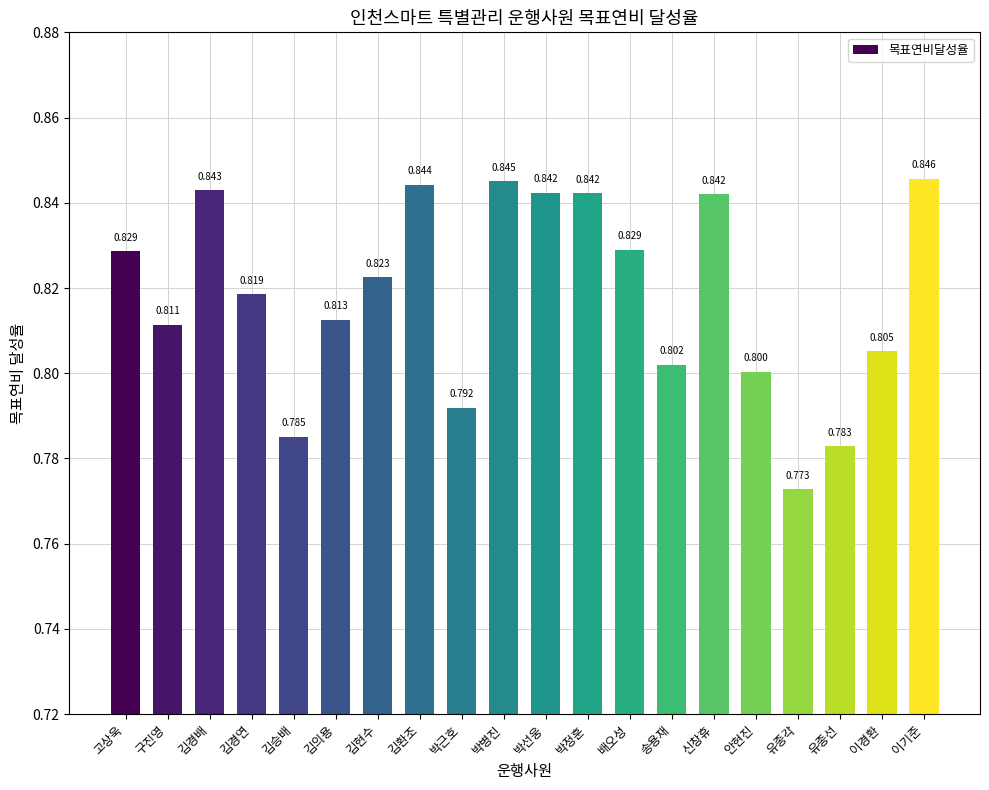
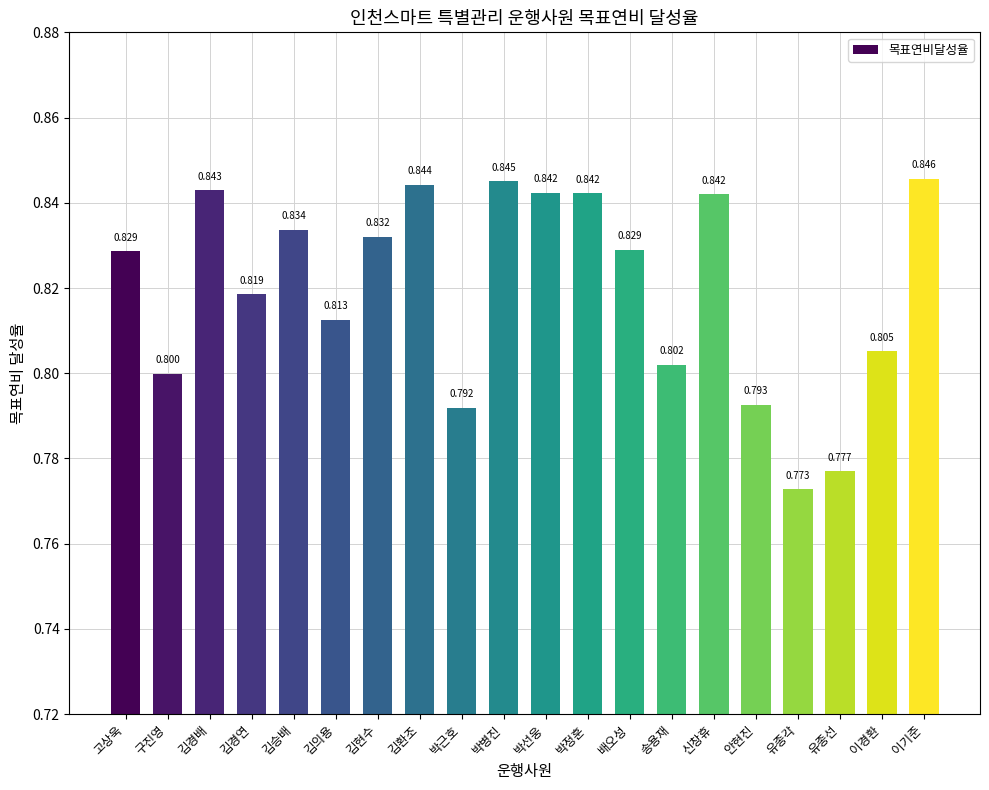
구진영: 0.811 -> 0.800
김승배: 0.785 -> 0.834
김현수: 0.823 -> 0.832
안현진: 0.800 -> 0.793
유종선: 0.783 -> 0.777
